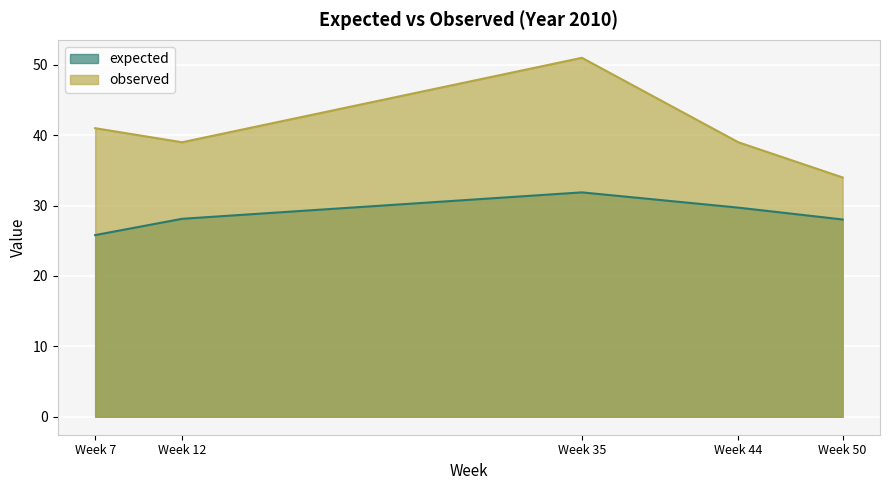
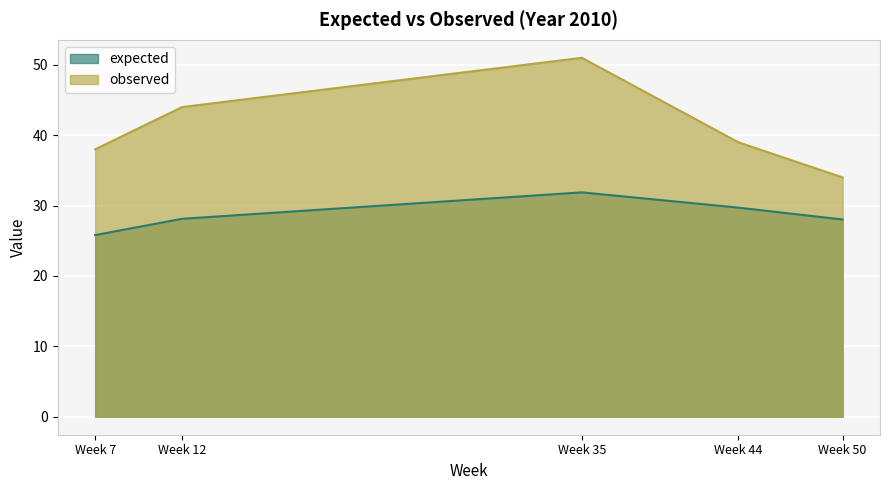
observed, Week 7: 41 -> 38
observed, Week 12: 39 -> 44
